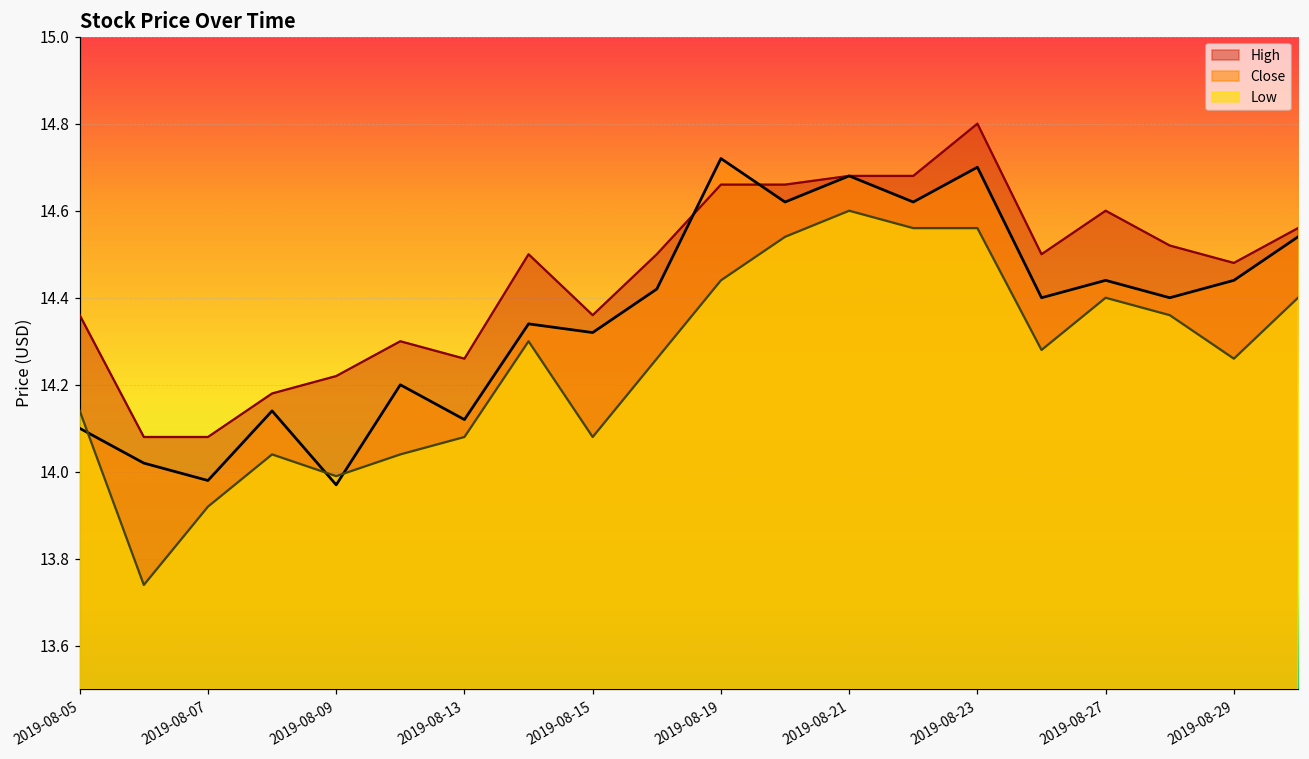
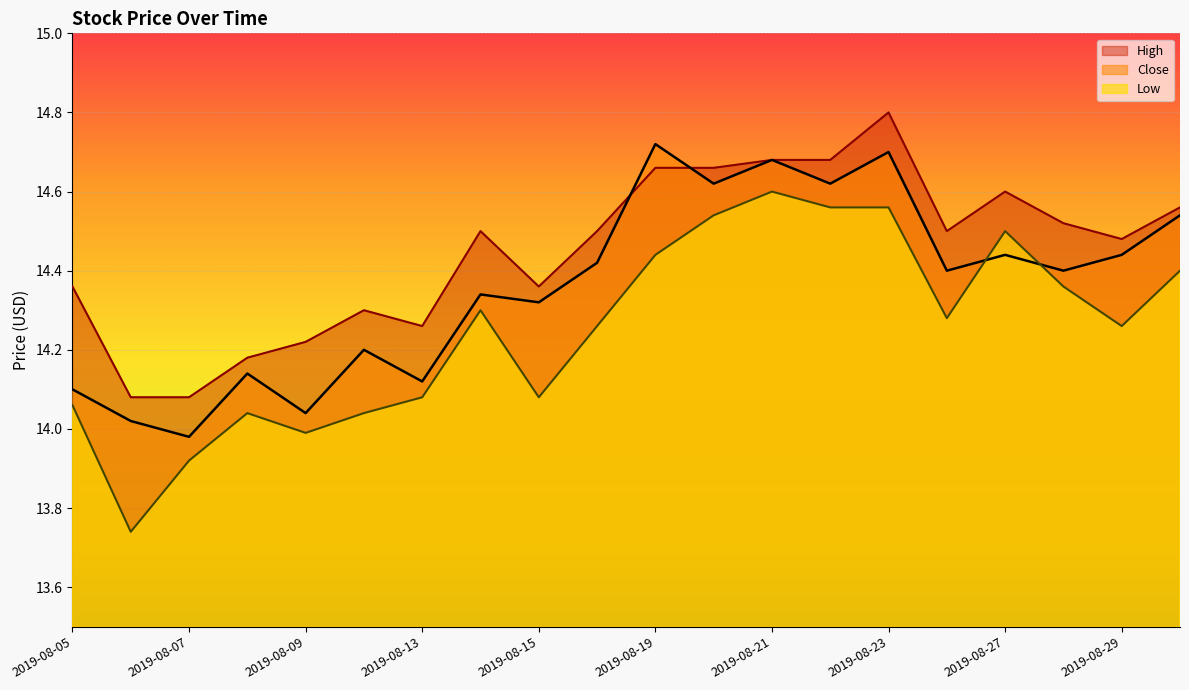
Low, 2019-08-05: 14.14 -> 14.06
Close, 2019-08-09: 13.97 -> 14.04
Low, 2019-08-27: 14.4 -> 14.5
